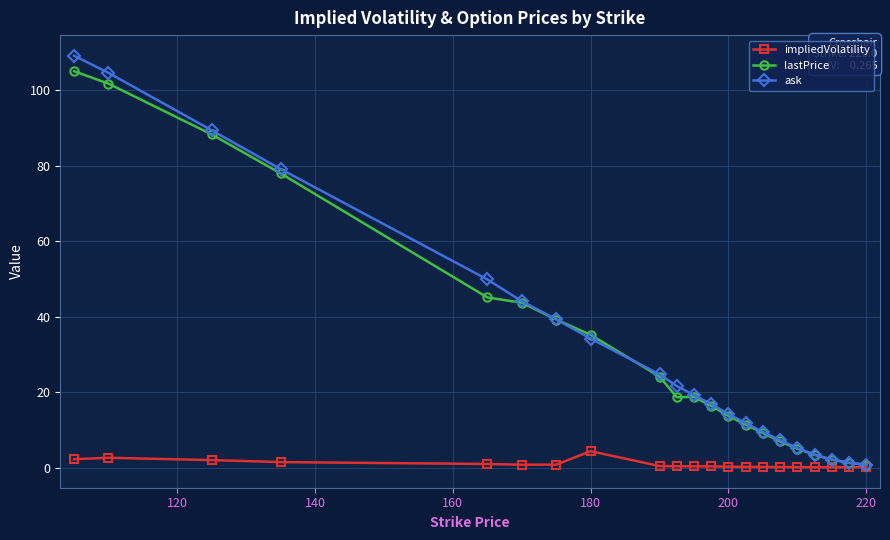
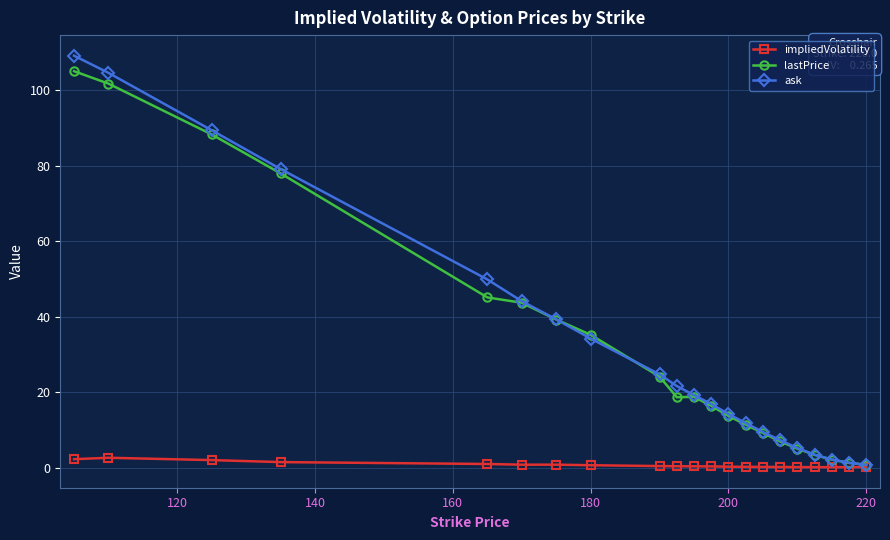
impliedVolatility, 180: 4 -> 1
